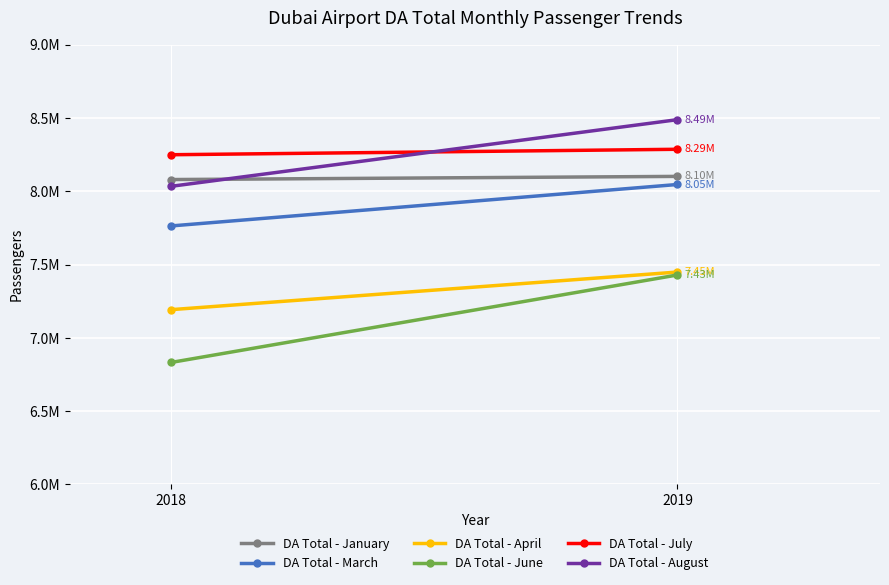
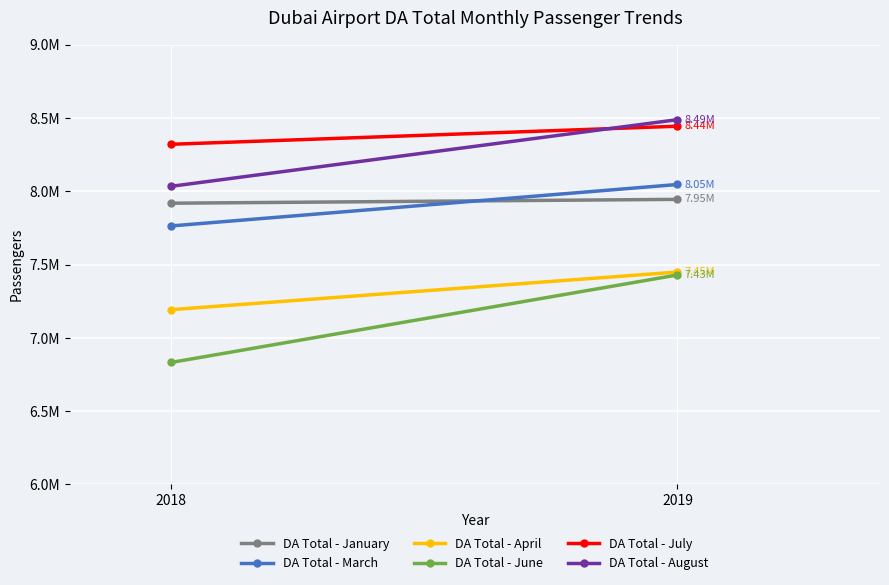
DA Total - January, 2018: 8080000 -> 7920000
DA Total - July, 2018: 8250000 -> 8320000
DA Total - January, 2019: 8.10M -> 7.95M
DA Total - July, 2019: 8.29M -> 8.44M
